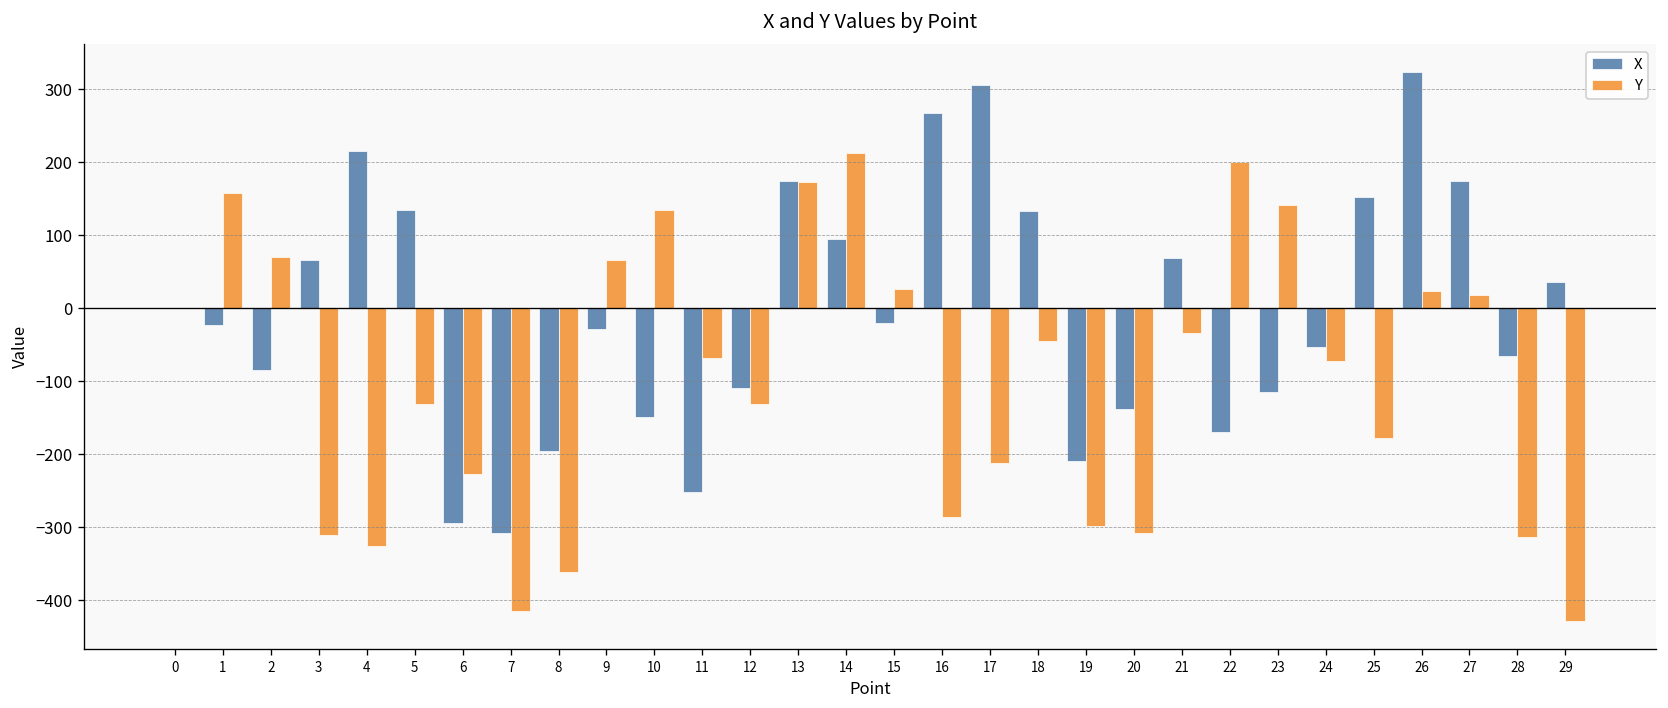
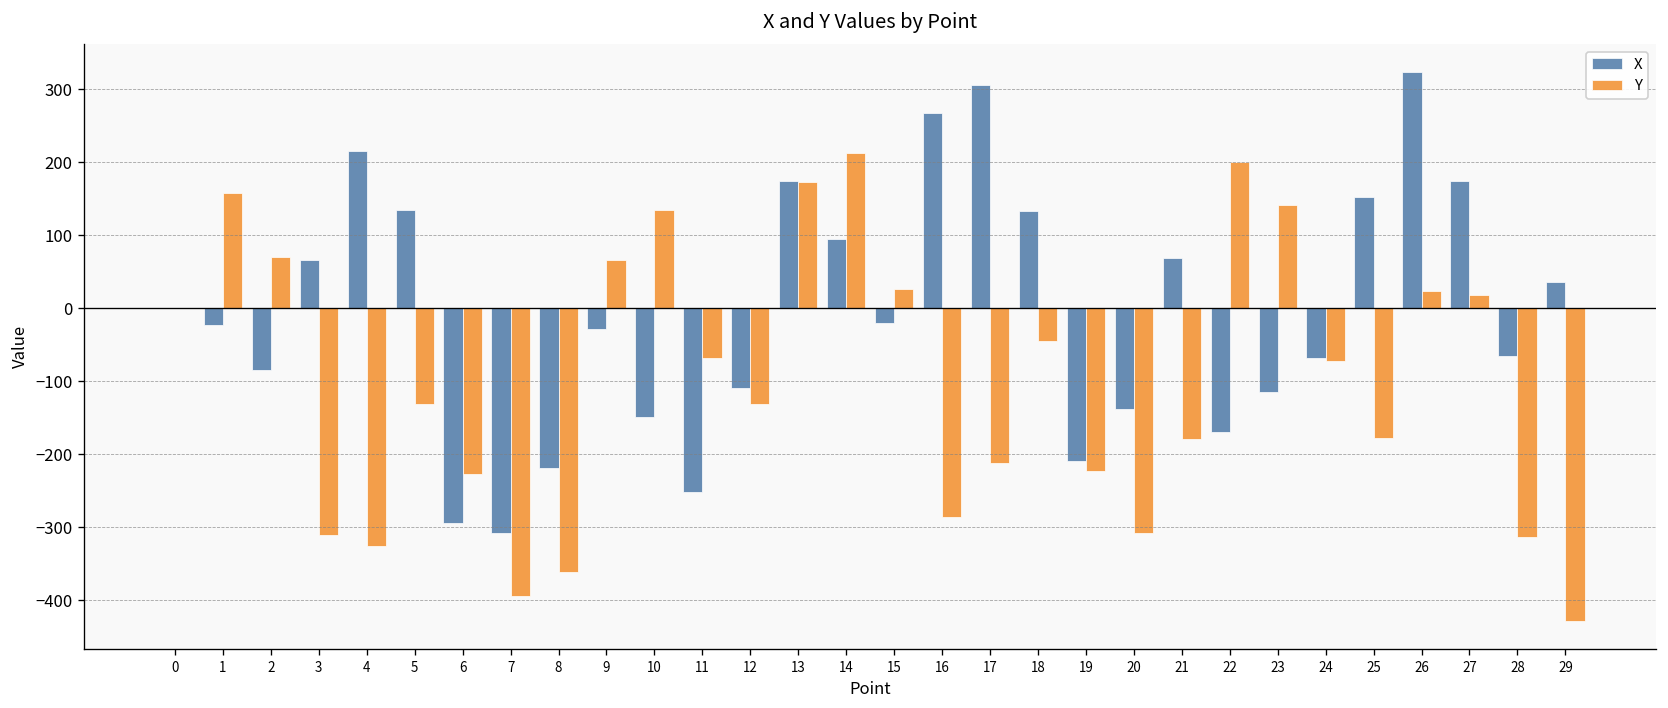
Y, 7: -410 -> -390
X, 8: -200 -> -220
Y, 19: -300 -> -220
Y, 21: -30 -> -180
X, 24: -50 -> -70
